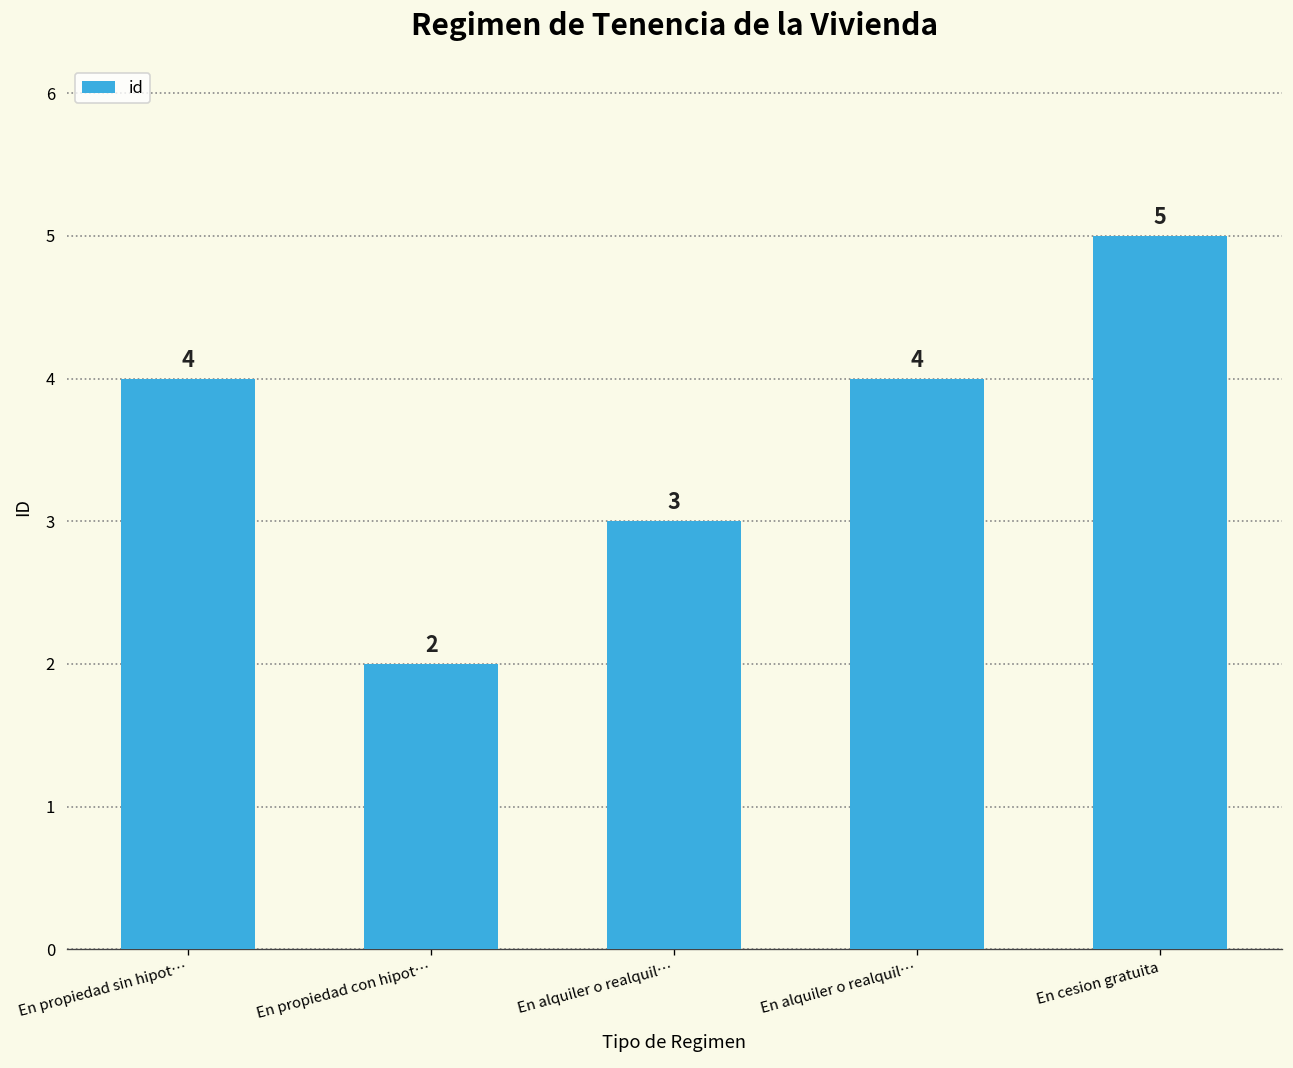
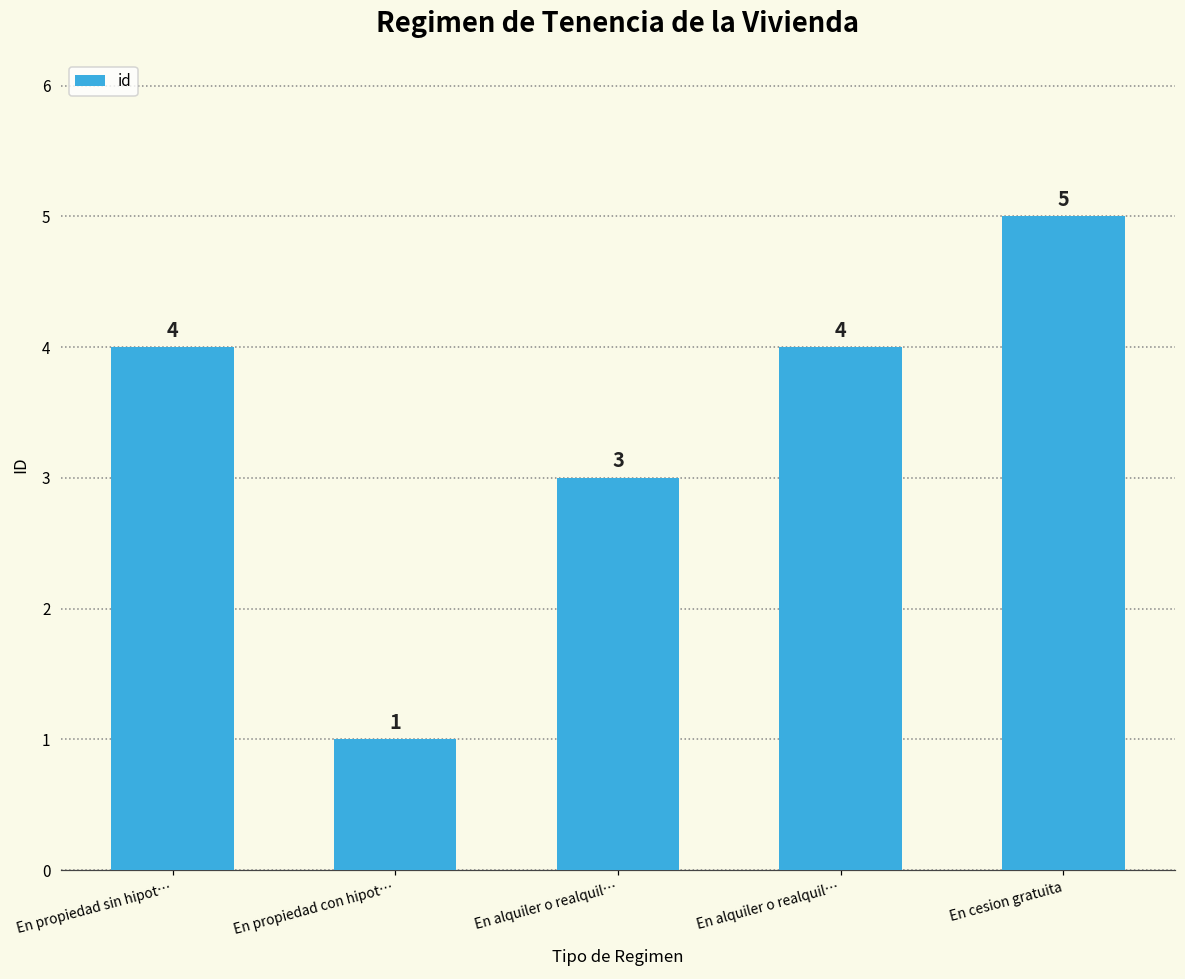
En propiedad con hipot…: 2 -> 1
